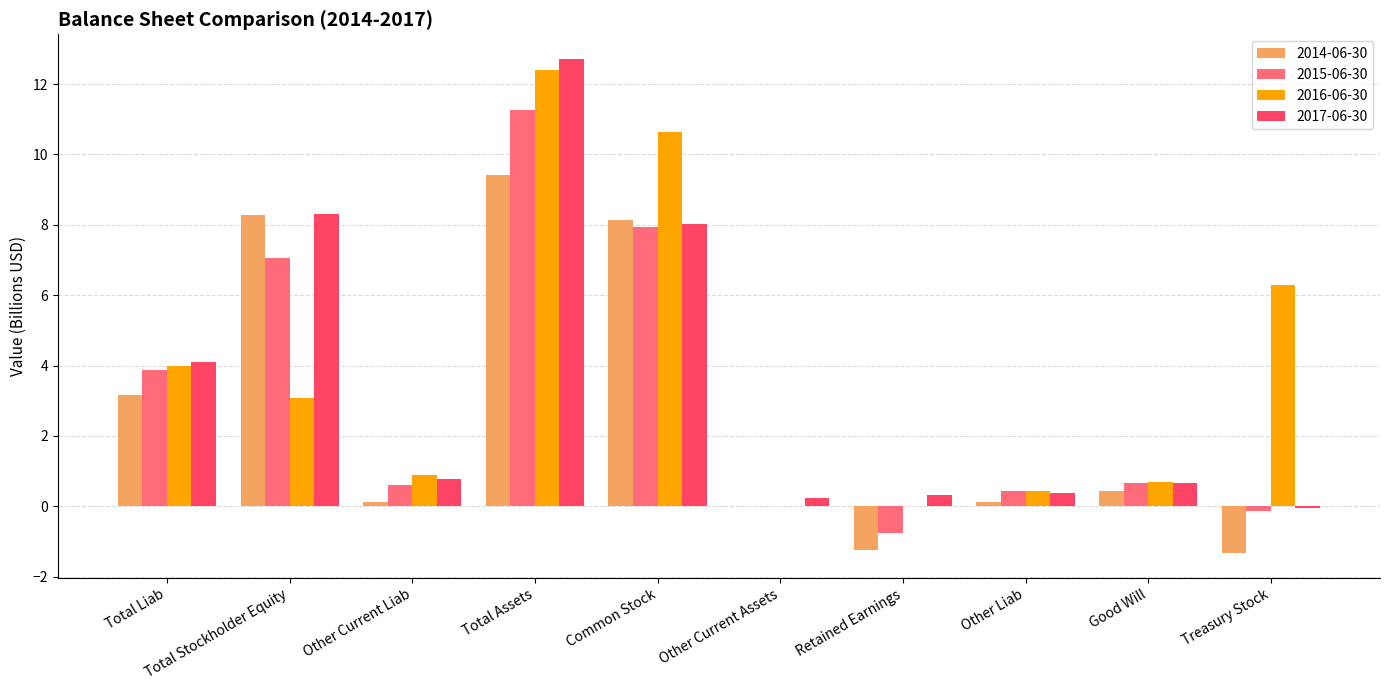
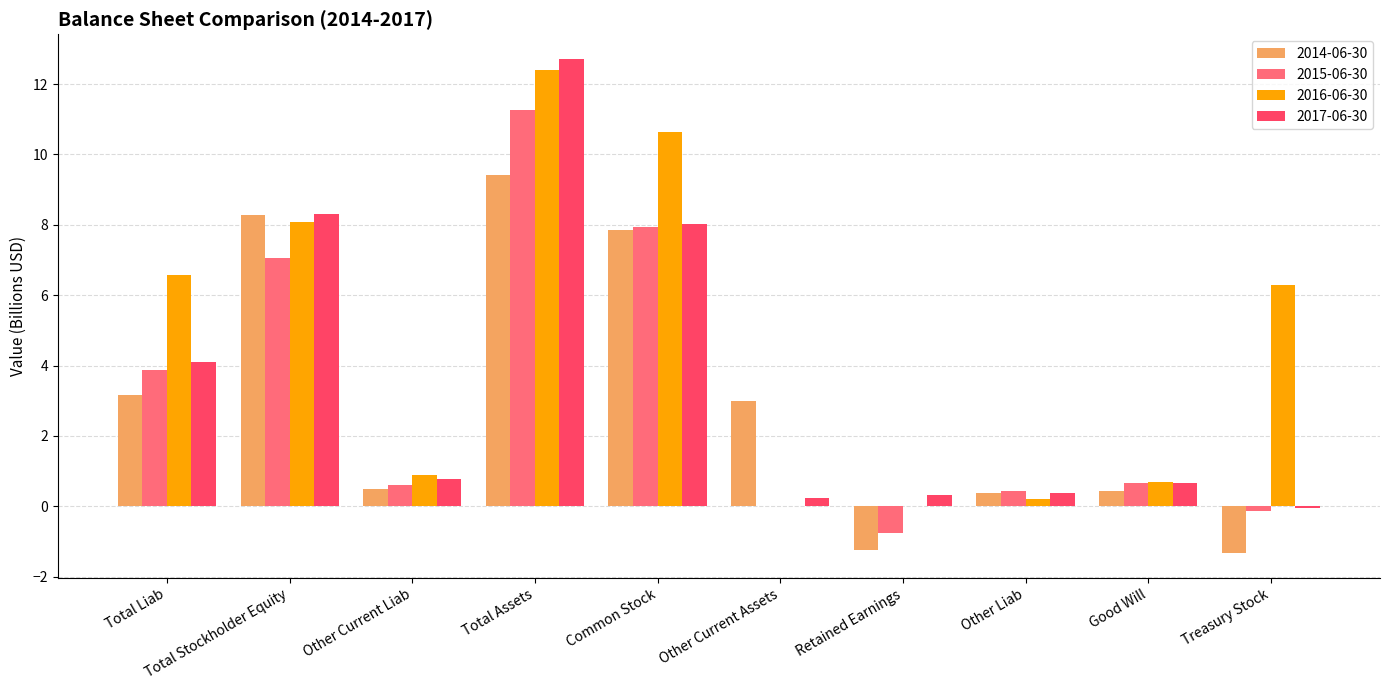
2016-06-30, Total Liab: 4.0 -> 6.6
2016-06-30, Total Stockholder Equity: 3.1 -> 8.1
2014-06-30, Other Current Liab: 0.1 -> 0.5
2014-06-30, Common Stock: 8.1 -> 7.8
2014-06-30, Other Current Assets: 0.0 -> 3.0
2014-06-30, Other Liab: 0.1 -> 0.4
2016-06-30, Other Liab: 0.4 -> 0.2
